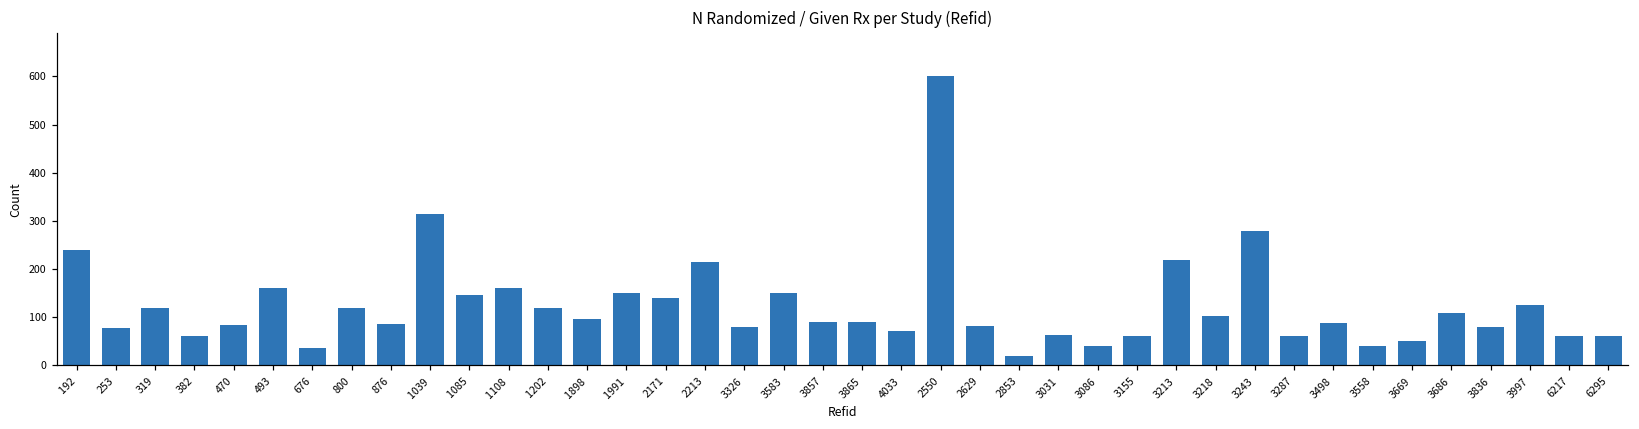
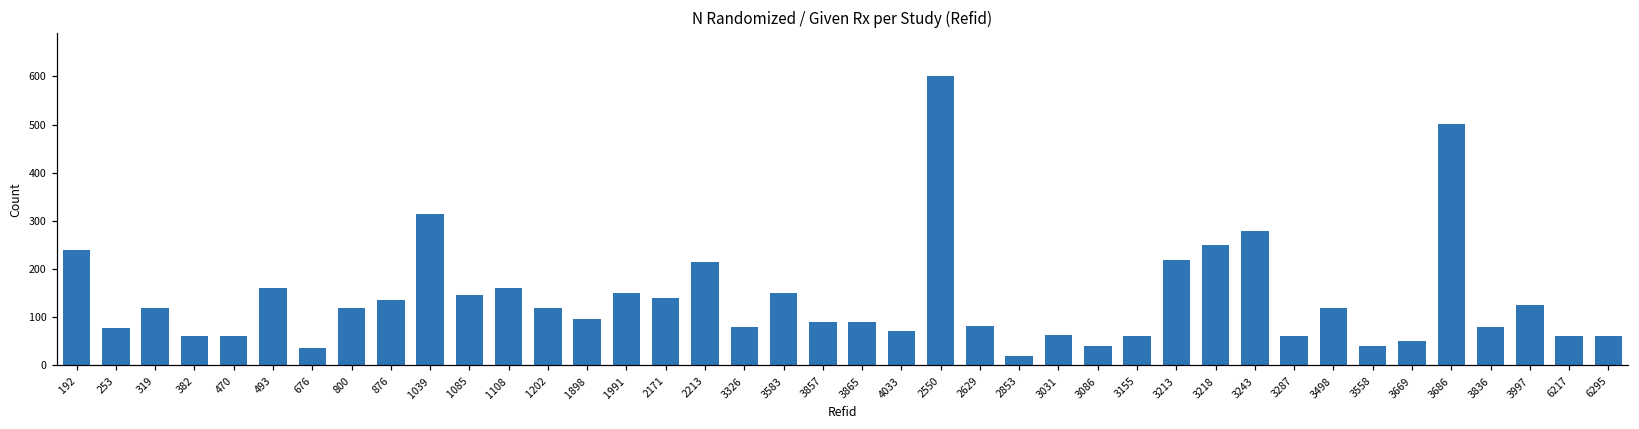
470: 80 -> 60
876: 90 -> 140
3218: 100 -> 250
3498: 90 -> 120
3686: 110 -> 500
